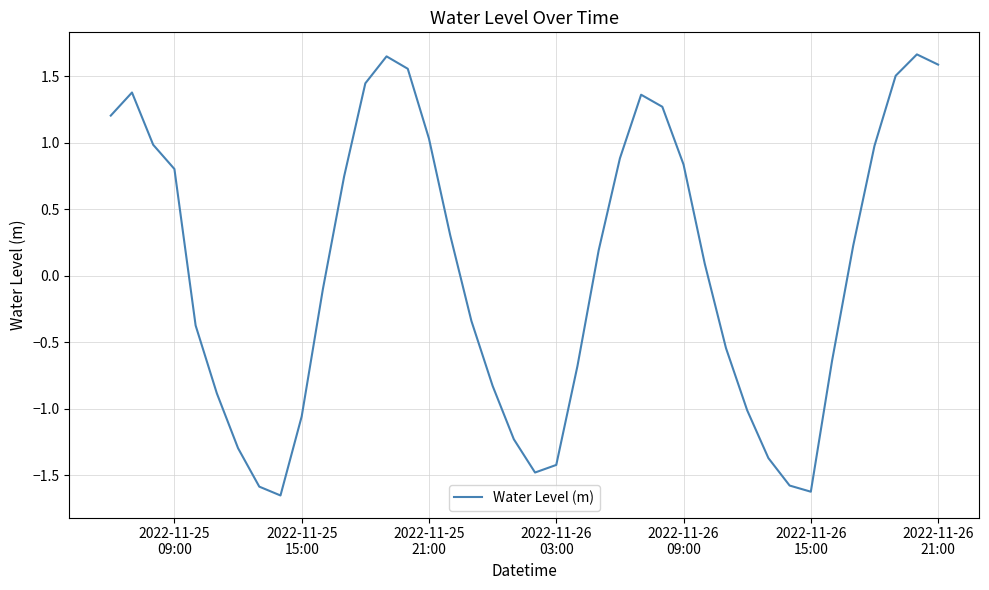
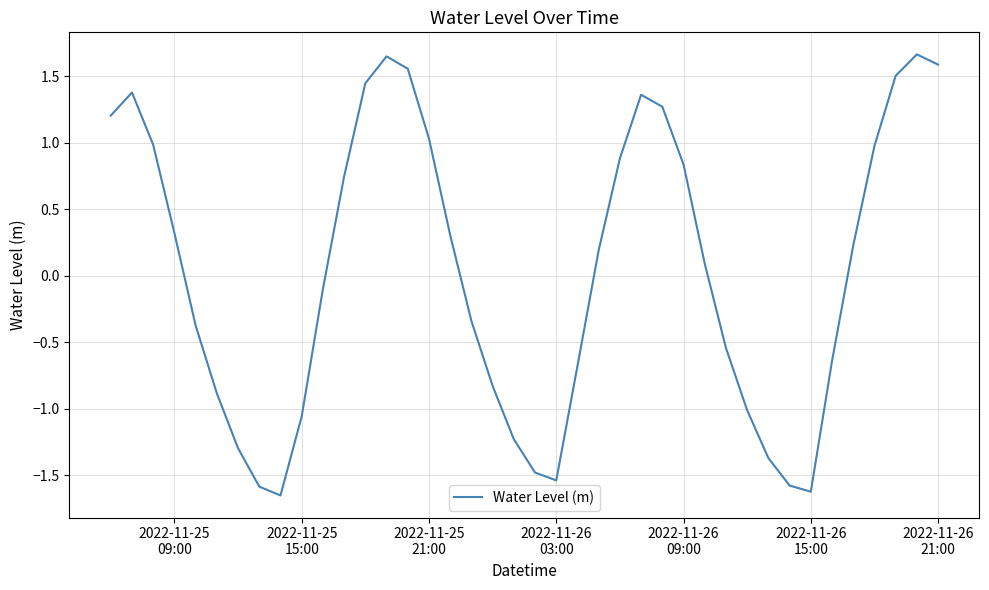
2022-11-25 09:00: 0.80 -> 0.32
2022-11-26 03:00: -1.42 -> -1.54
